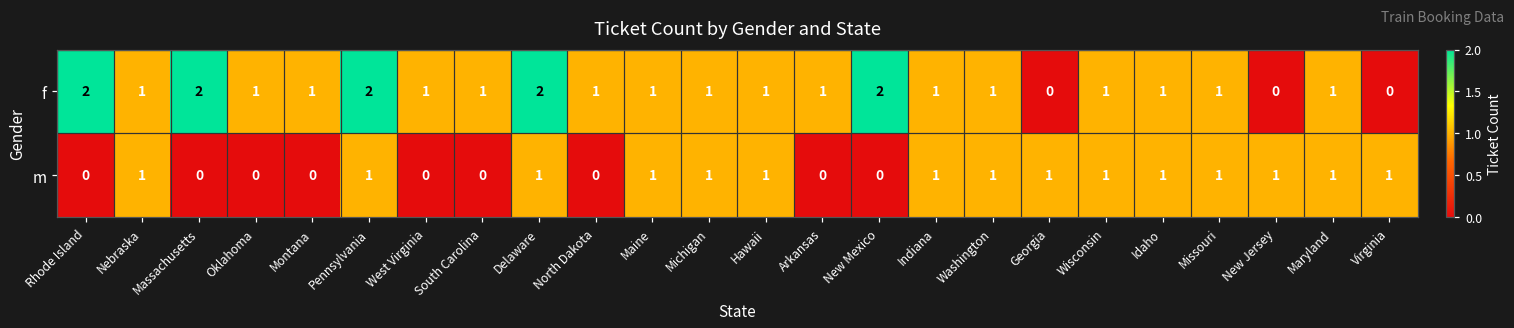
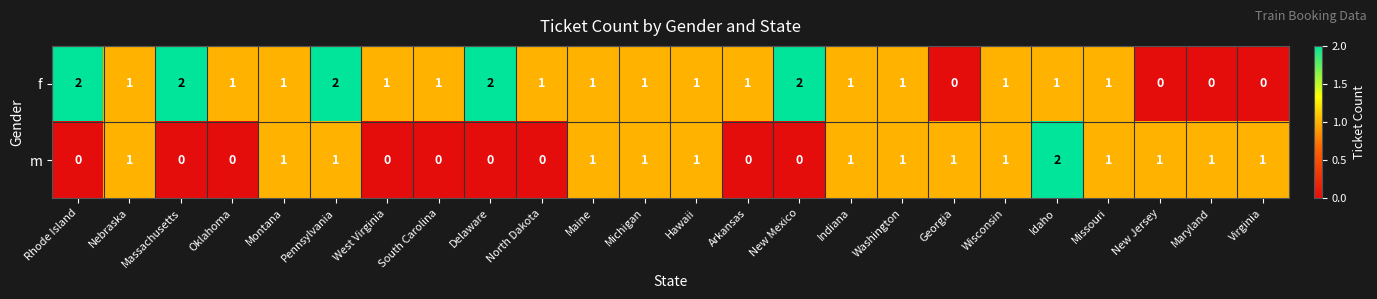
f, Maryland: 1 -> 0
m, Montana: 0 -> 1
m, Delaware: 1 -> 0
m, Idaho: 1 -> 2
